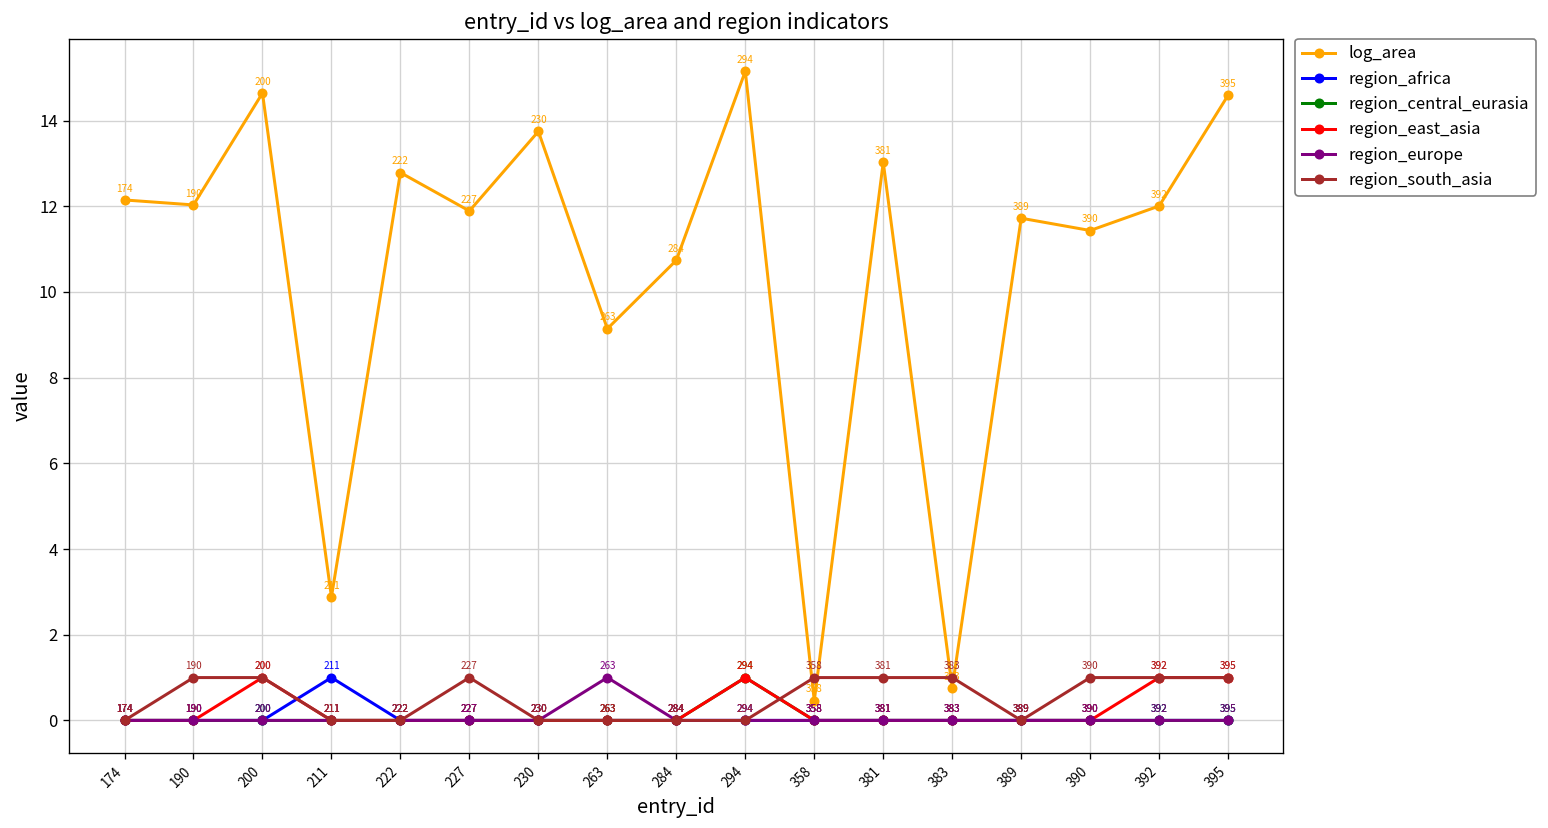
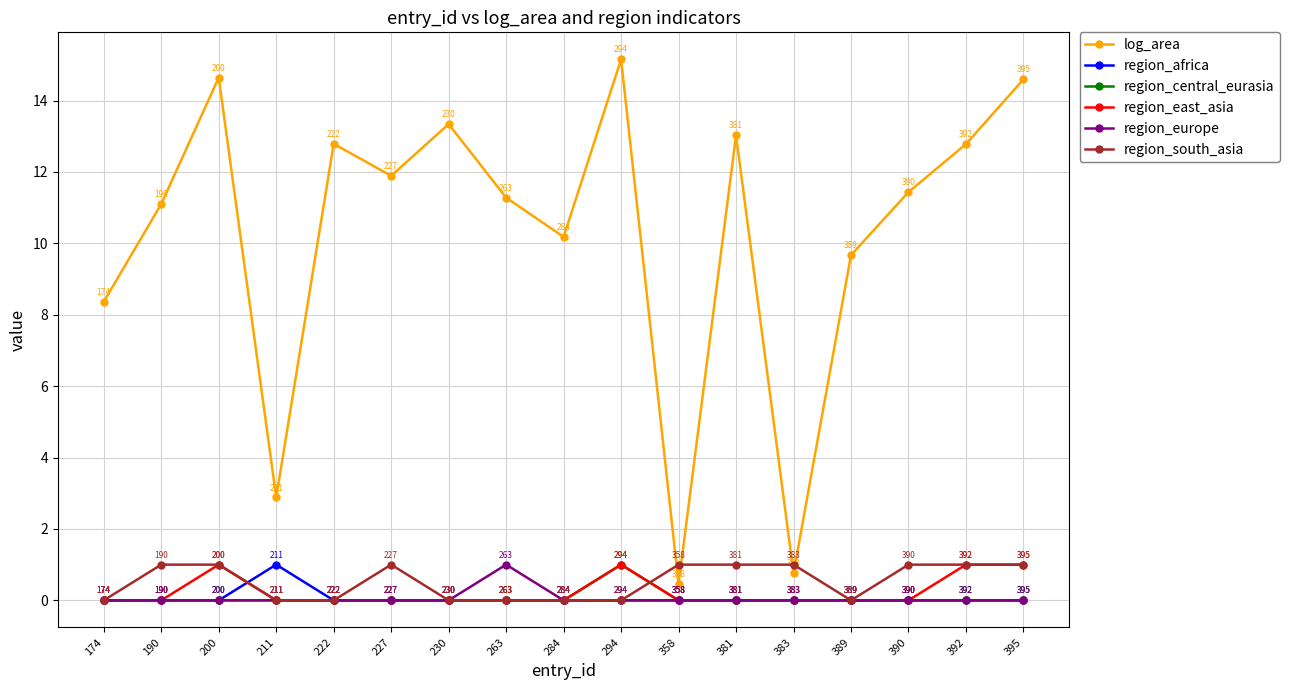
log_area, 174: 12.1 -> 8.4
log_area, 190: 12.0 -> 11.1
log_area, 230: 13.7 -> 13.3
log_area, 263: 9.1 -> 11.3
log_area, 284: 10.7 -> 10.2
log_area, 389: 11.7 -> 9.7
log_area, 392: 12.0 -> 12.8
